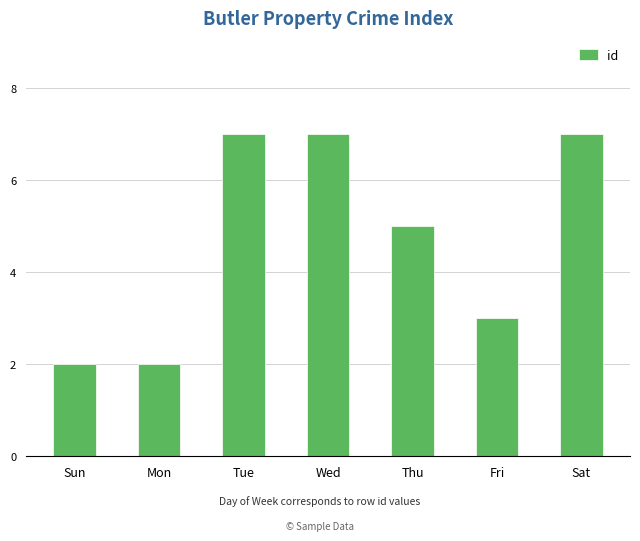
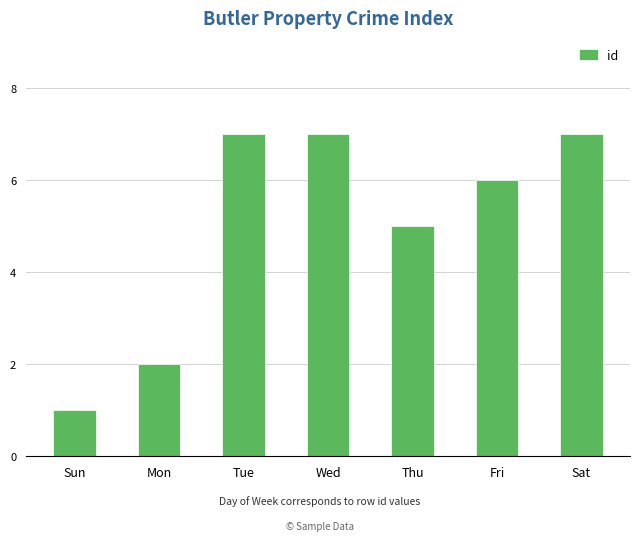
Sun: 2 -> 1
Fri: 3 -> 6
